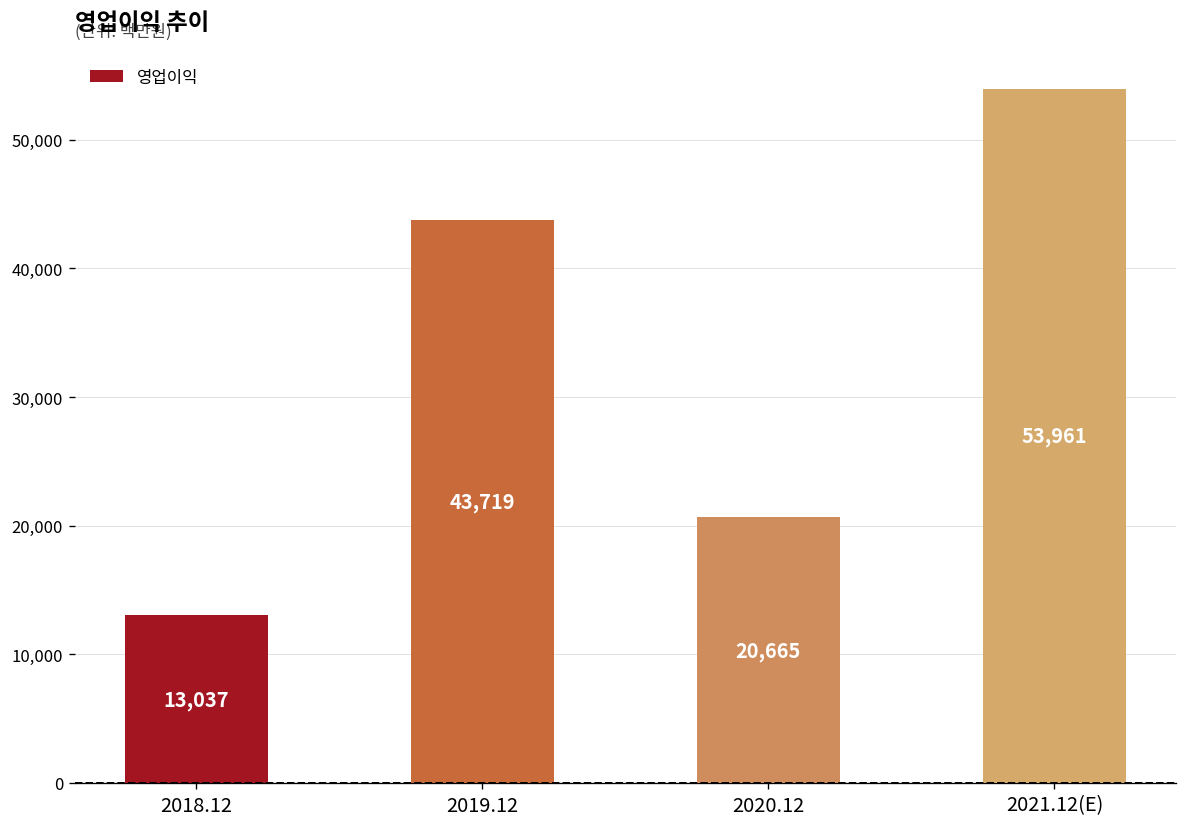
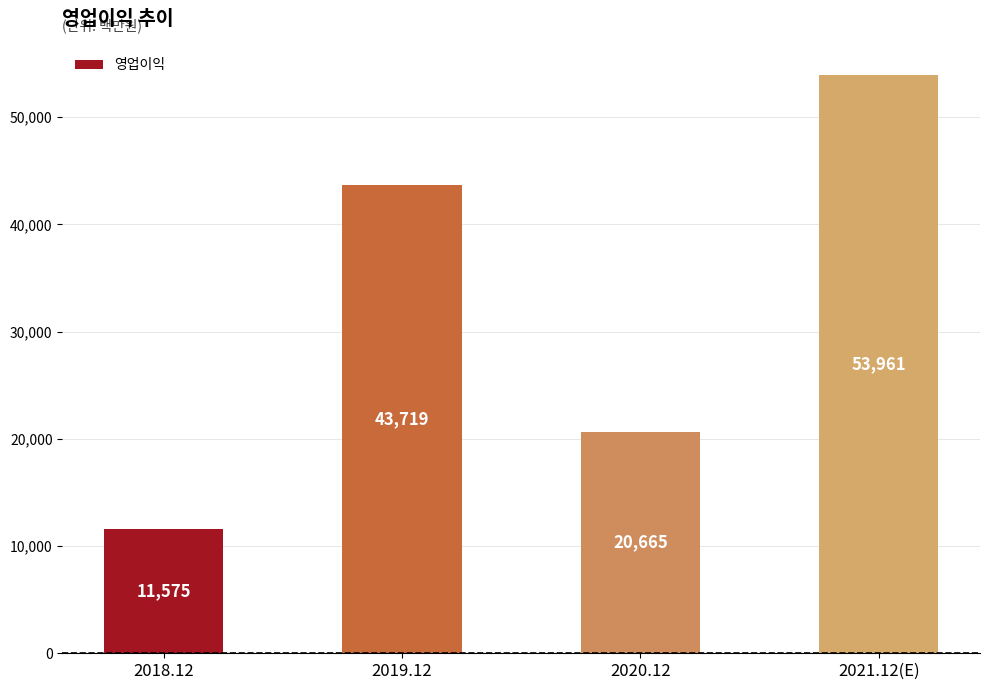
2018.12: 13,037 -> 11,575
